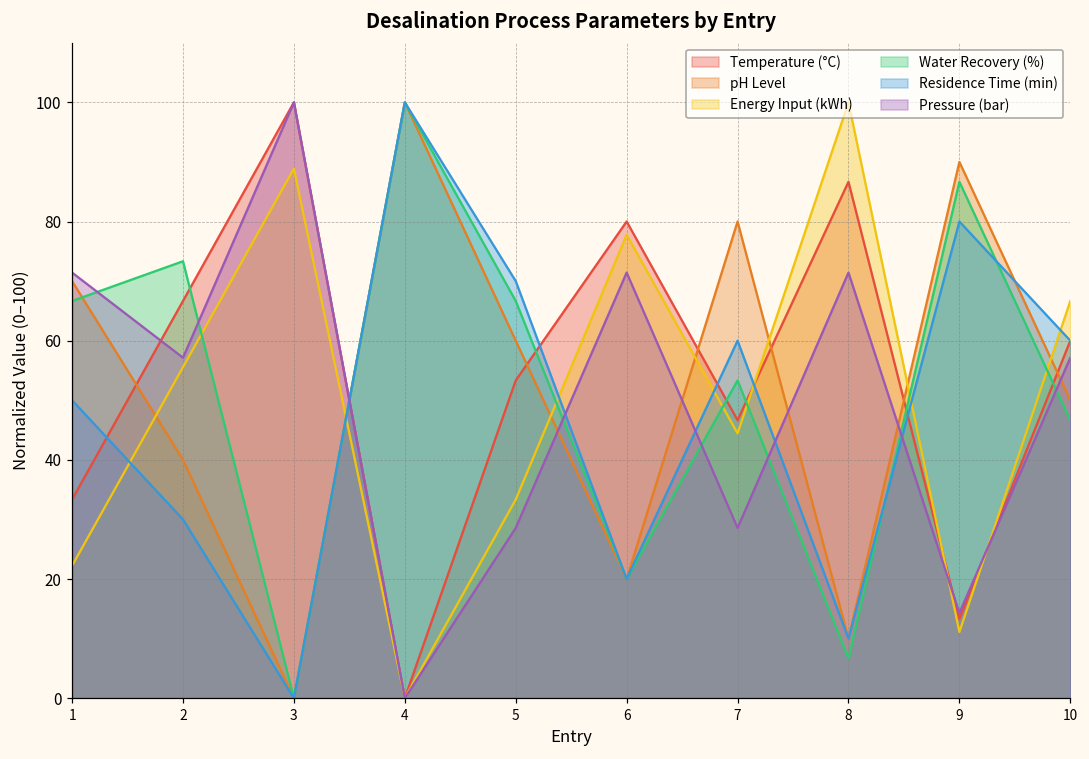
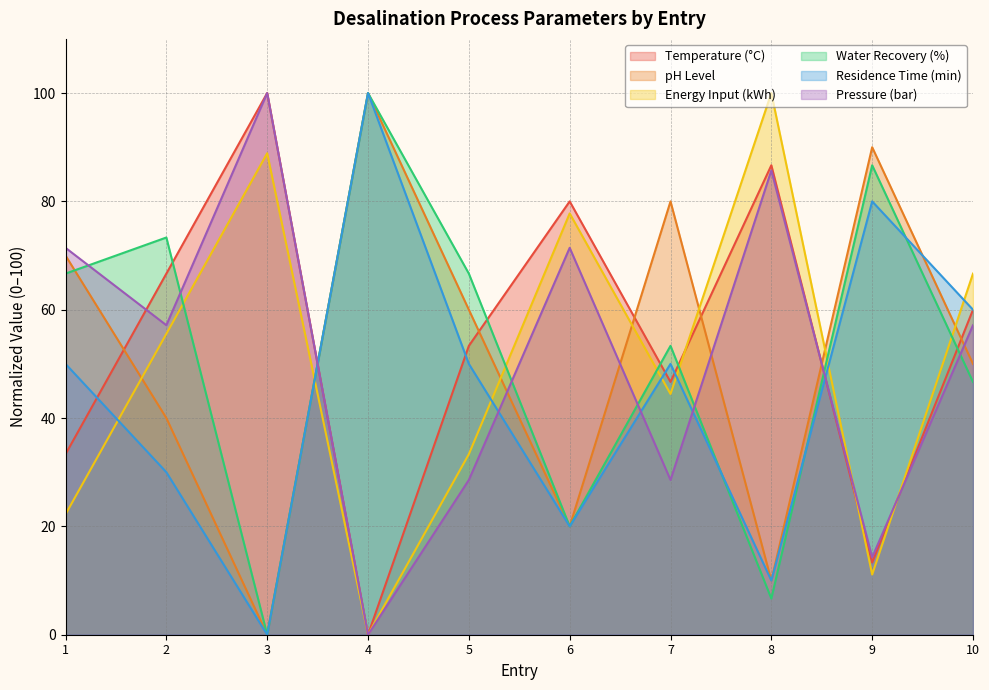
Residence Time (min), 5: 70 -> 50
Residence Time (min), 7: 60 -> 50
Pressure (bar), 8: 71 -> 86
